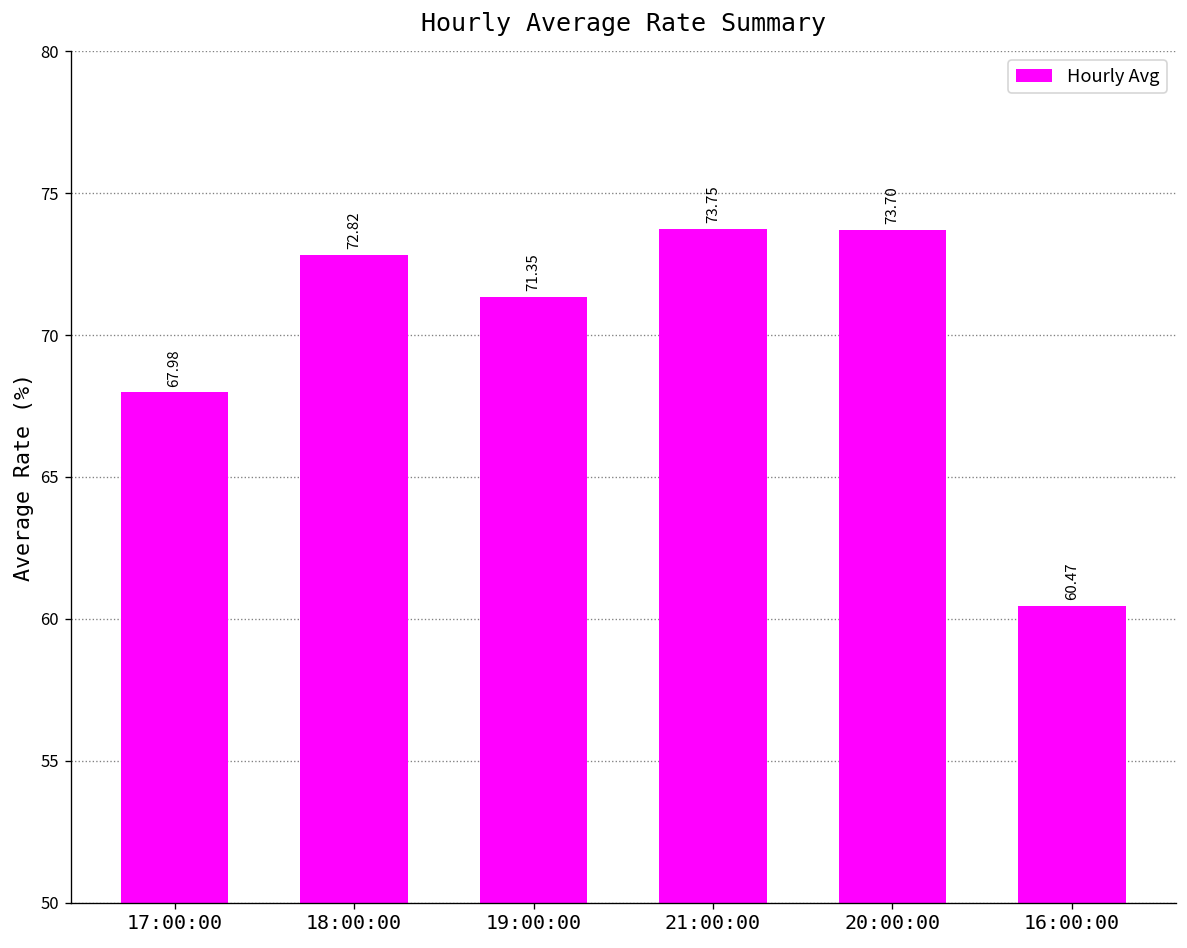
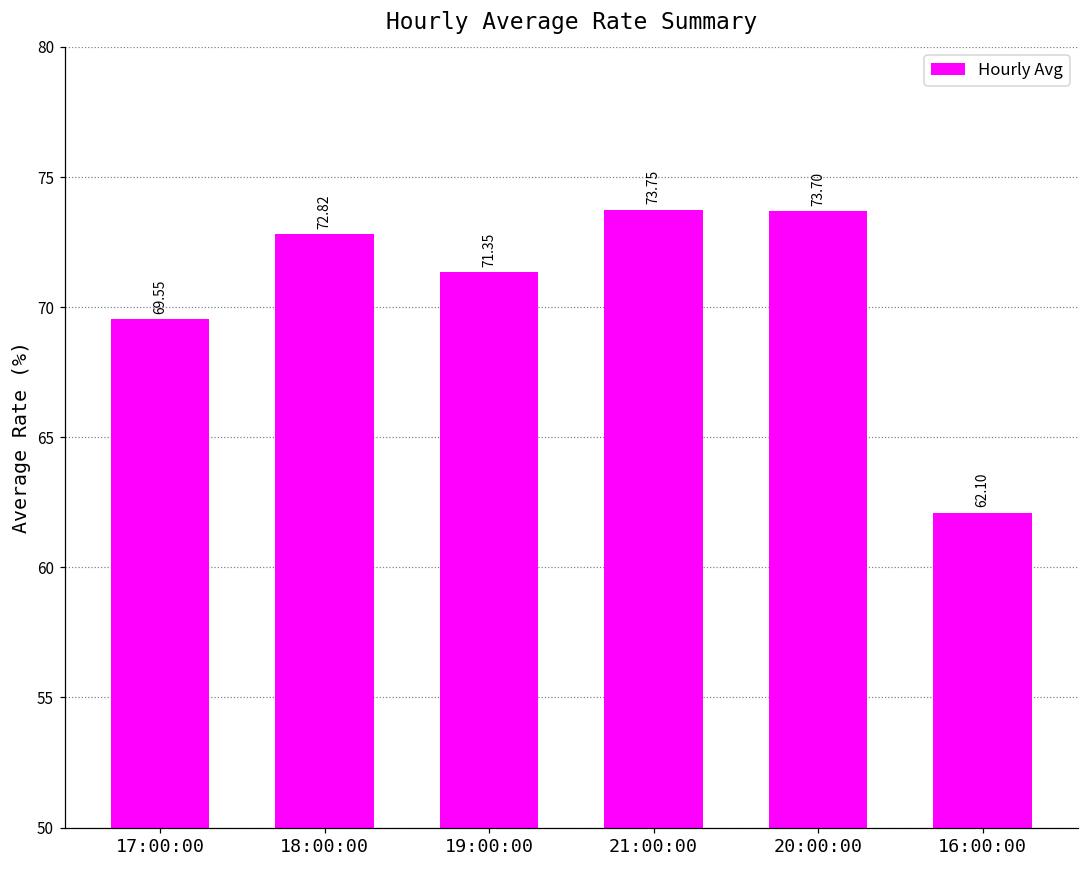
17:00:00: 67.98 -> 69.55
16:00:00: 60.47 -> 62.10
